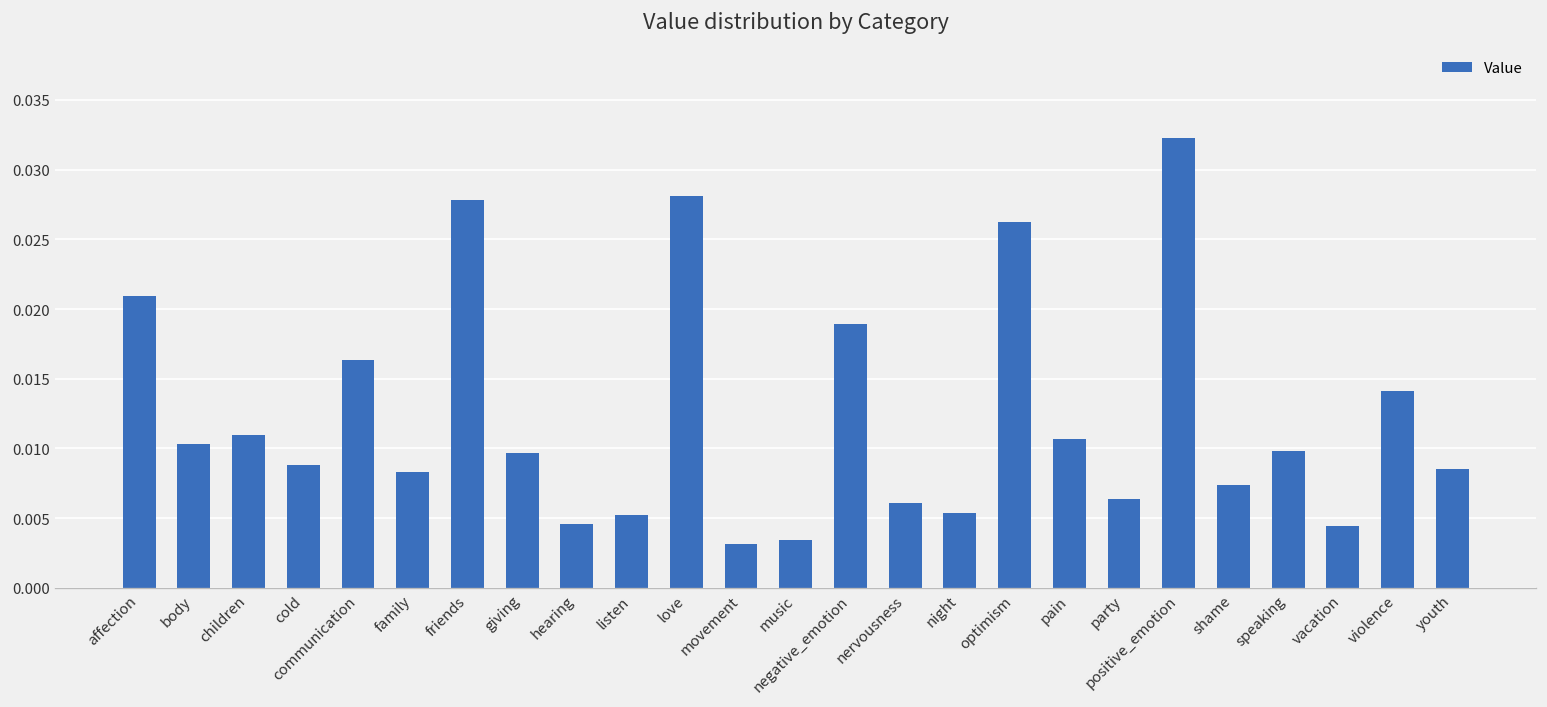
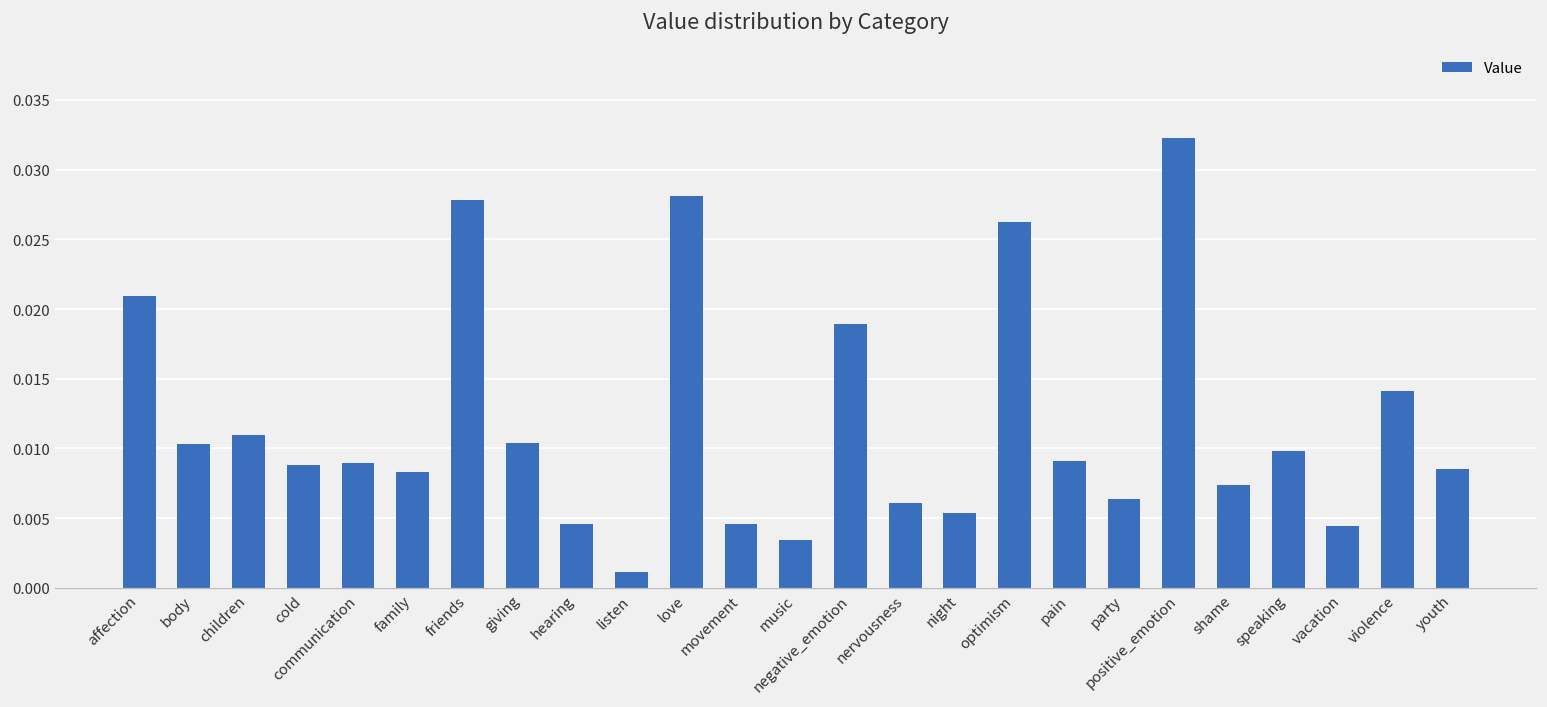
communication: 0.0163 -> 0.0090
giving: 0.0097 -> 0.0104
listen: 0.0052 -> 0.0011
movement: 0.0031 -> 0.0046
pain: 0.0106 -> 0.0091
